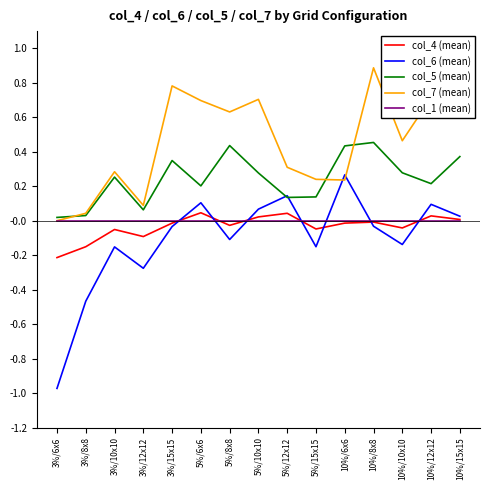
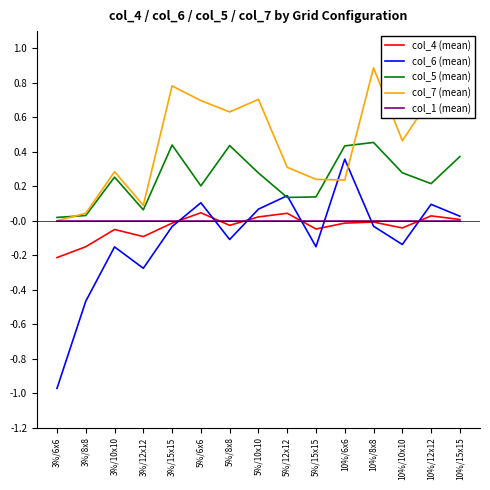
col_5 (mean), 3%/15x15: 0.35 -> 0.44
col_6 (mean), 10%/6x6: 0.27 -> 0.36
